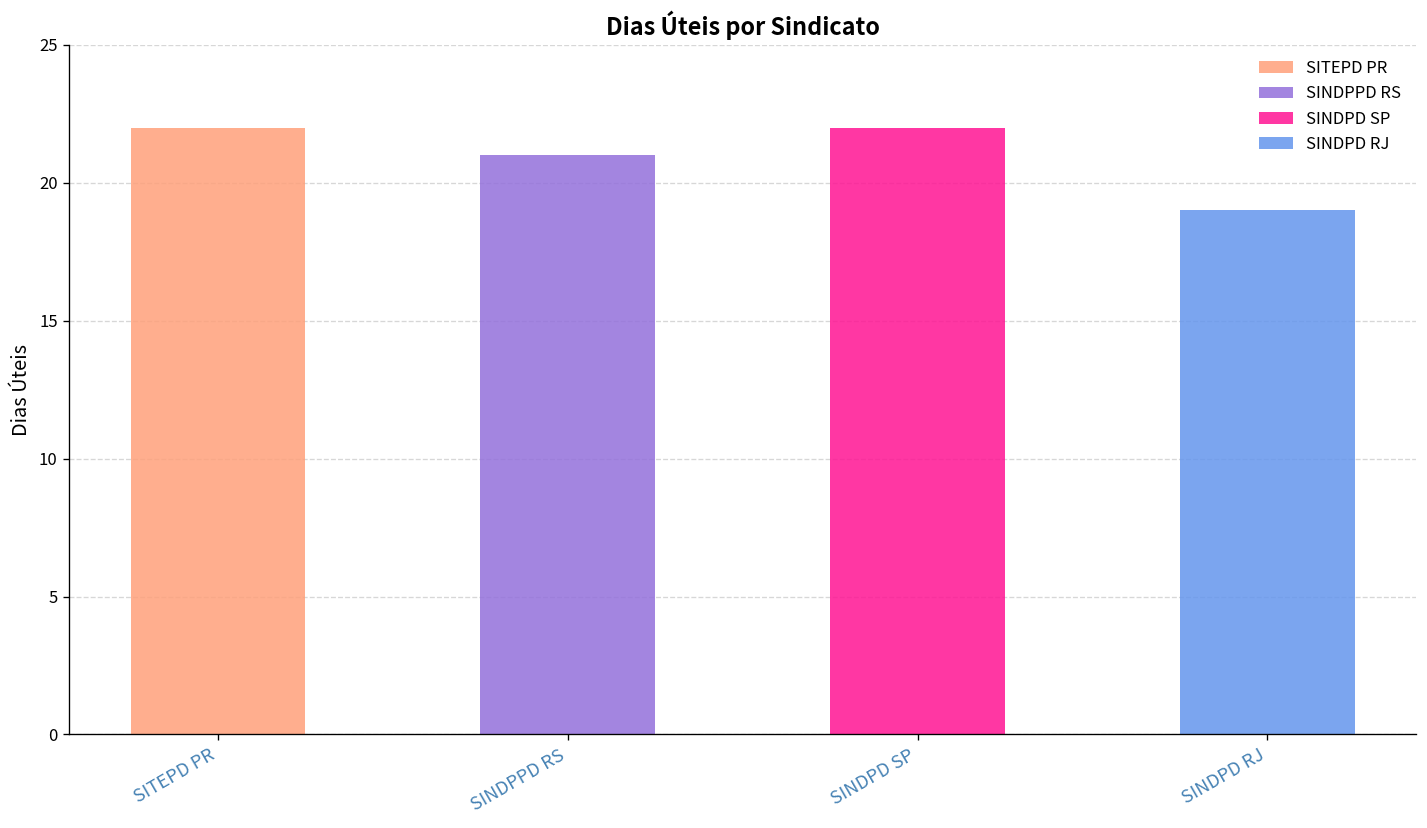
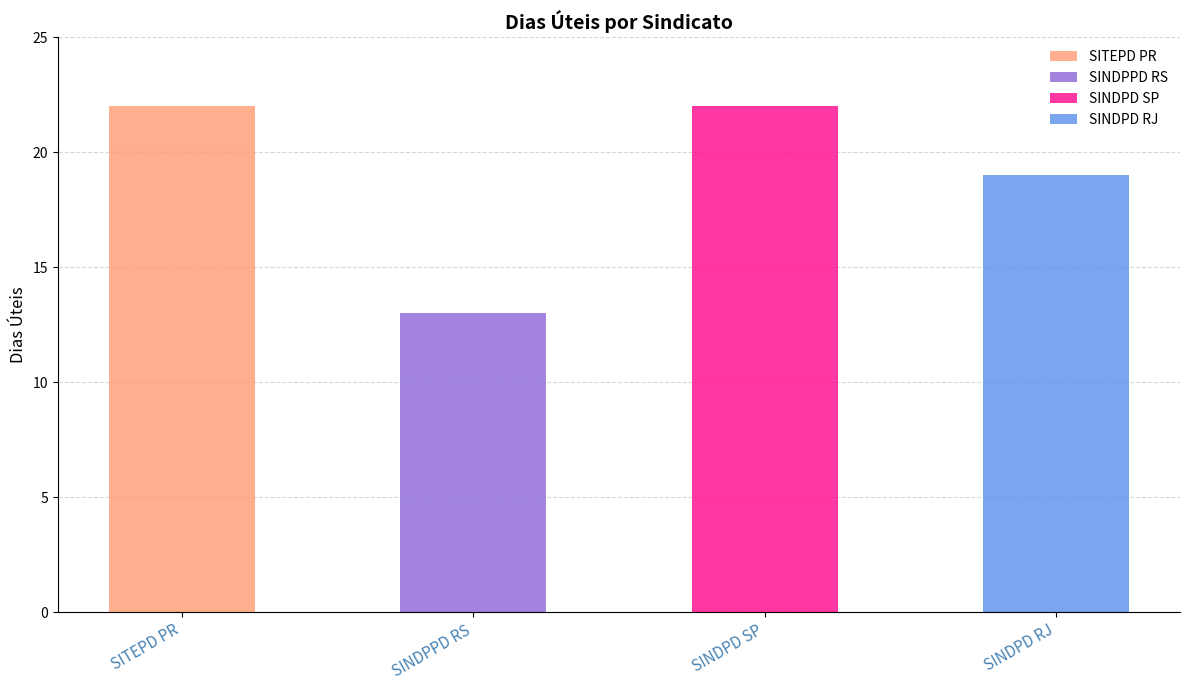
SINDPPD RS: 21 -> 13
